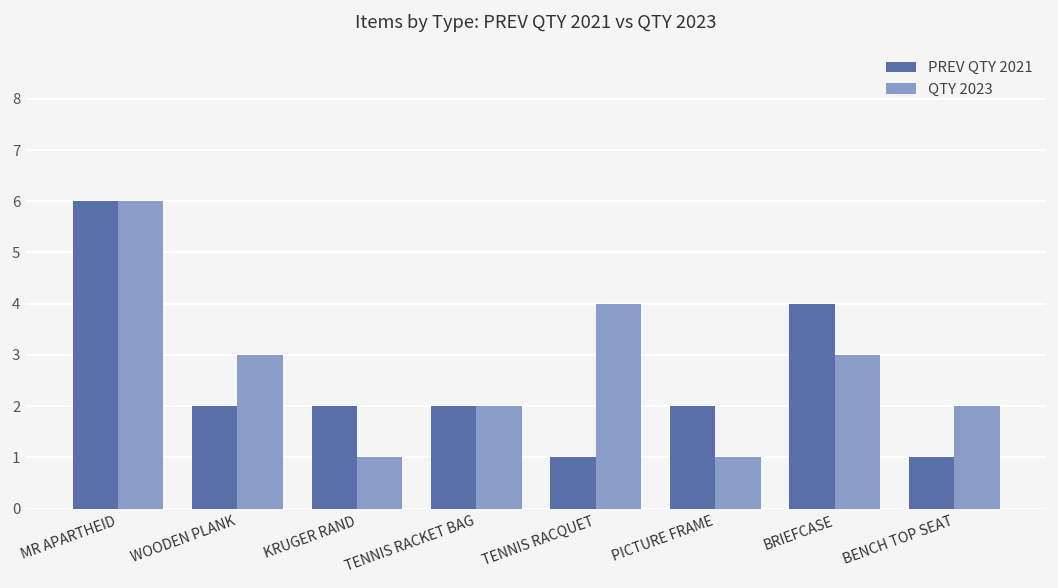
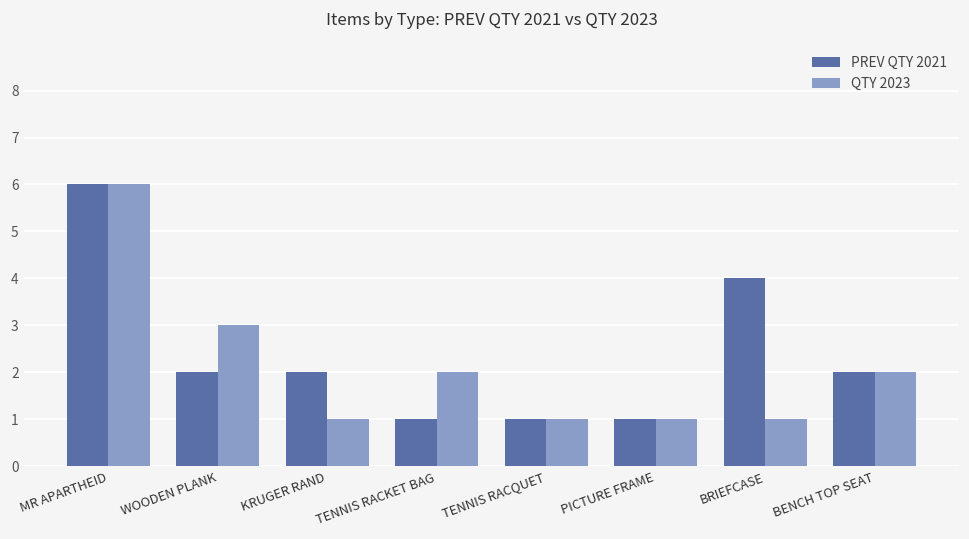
PREV QTY 2021, TENNIS RACKET BAG: 2 -> 1
QTY 2023, TENNIS RACQUET: 4 -> 1
PREV QTY 2021, PICTURE FRAME: 2 -> 1
QTY 2023, BRIEFCASE: 3 -> 1
PREV QTY 2021, BENCH TOP SEAT: 1 -> 2
